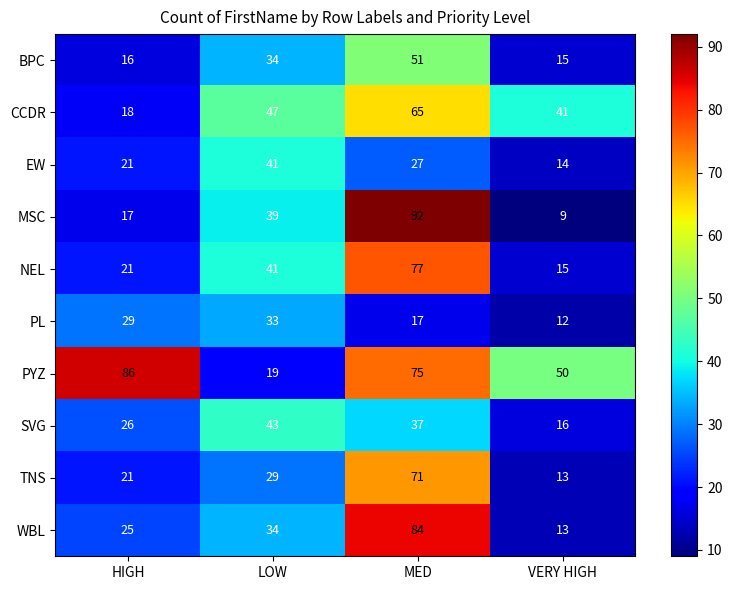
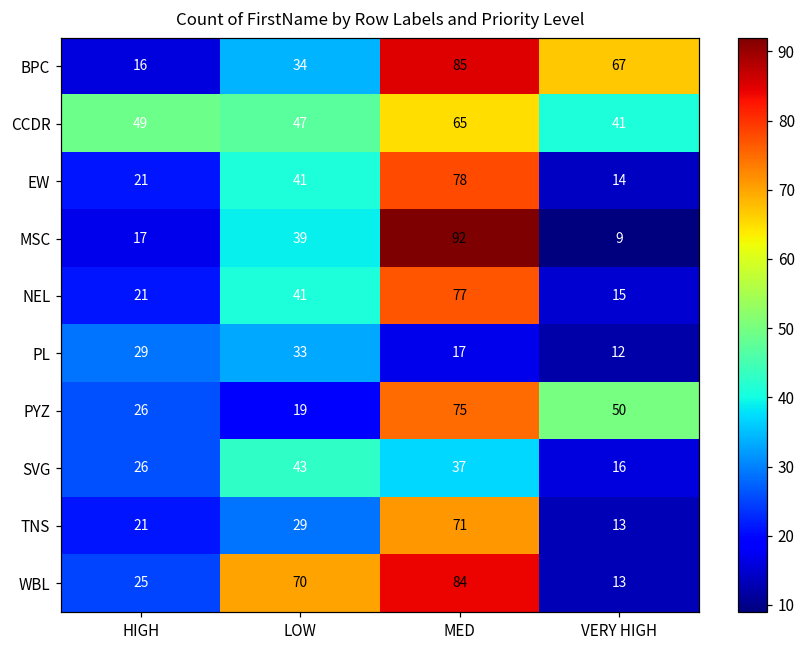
BPC, MED: 51 -> 85
BPC, VERY HIGH: 15 -> 67
CCDR, HIGH: 18 -> 49
EW, MED: 27 -> 78
PYZ, HIGH: 86 -> 26
WBL, LOW: 34 -> 70
